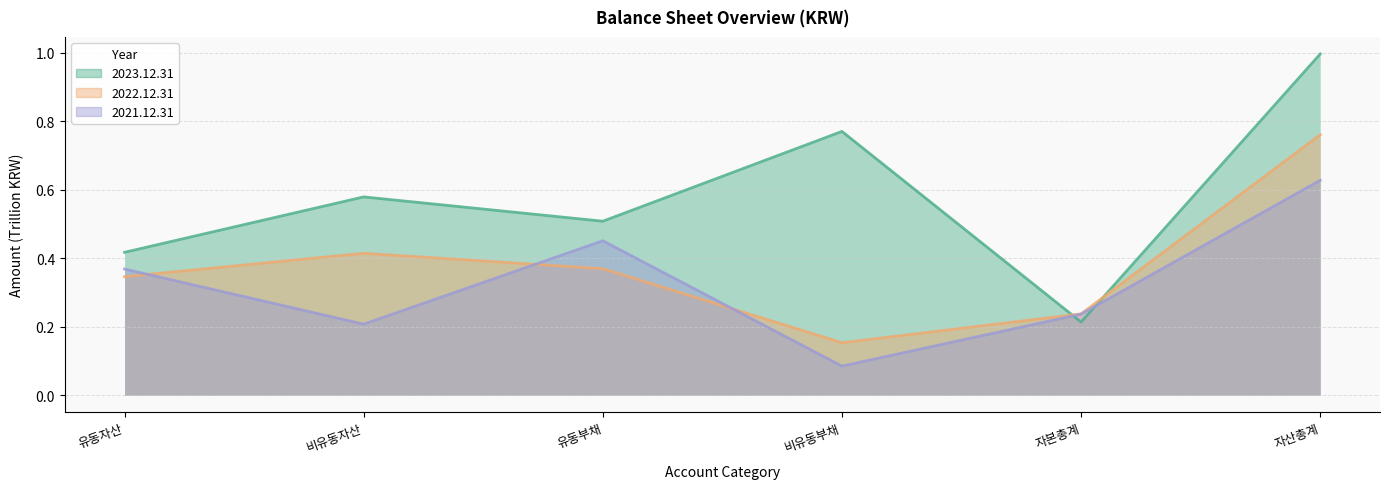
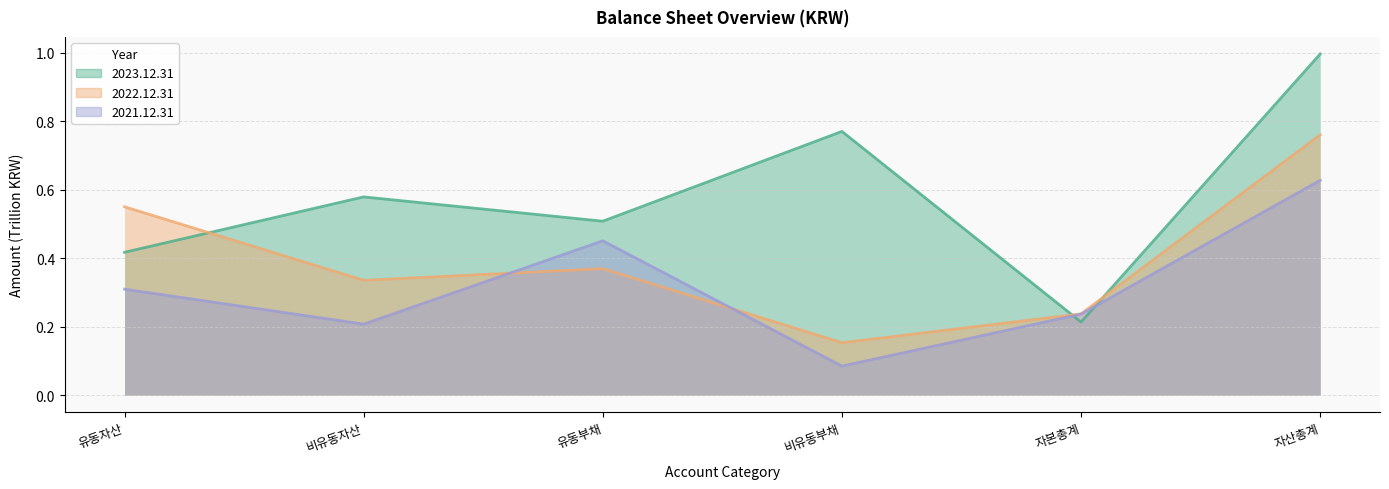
2022.12.31, 유동자산: 0.35 -> 0.55
2021.12.31, 유동자산: 0.37 -> 0.31
2022.12.31, 비유동자산: 0.41 -> 0.34
